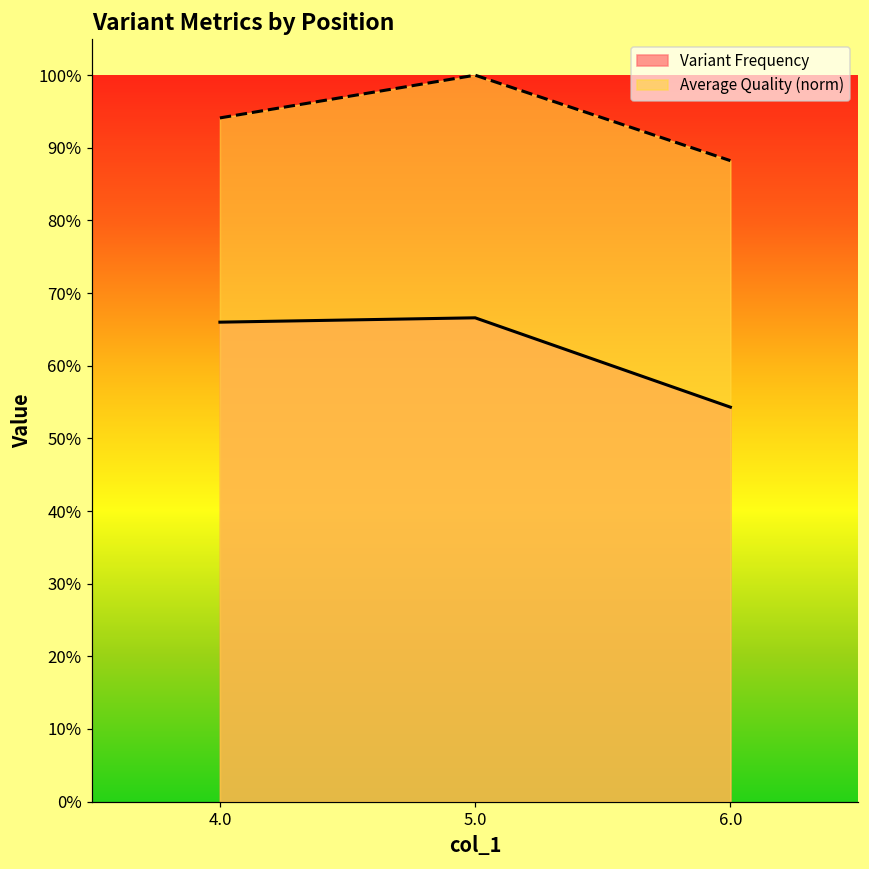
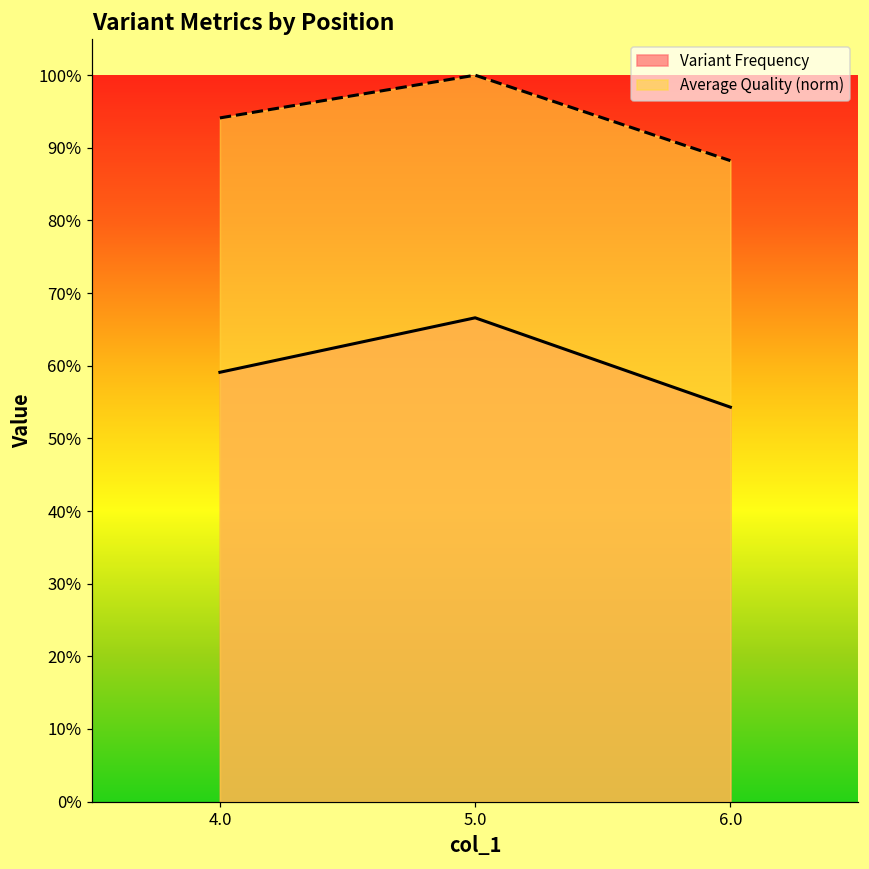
Variant Frequency, 4.0: 66% -> 59%
